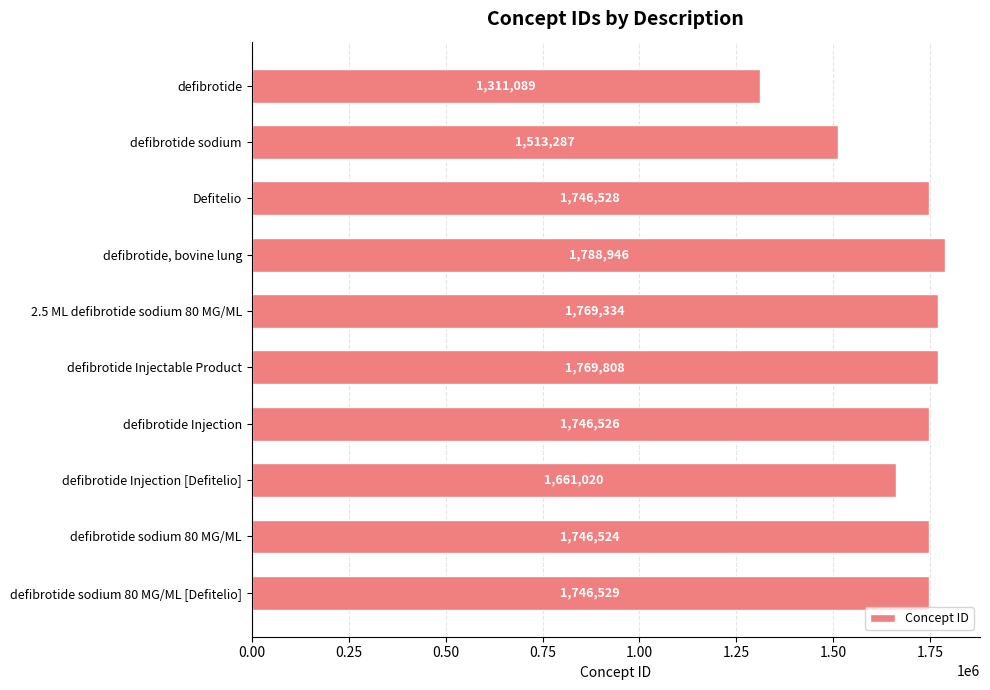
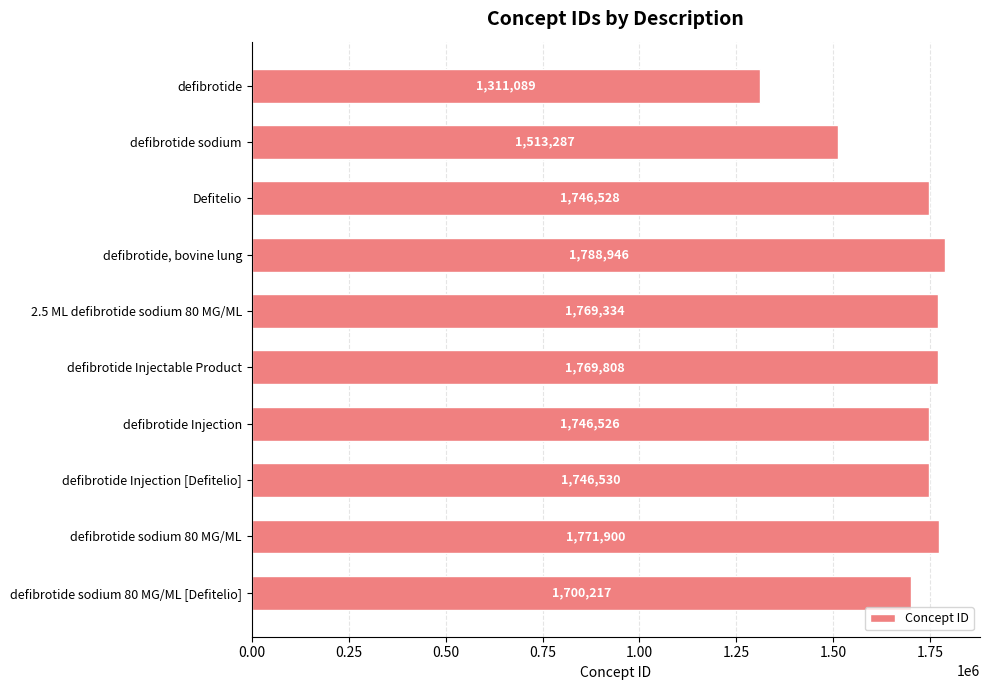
defibrotide Injection [Defitelio]: 1,661,020 -> 1,746,530
defibrotide sodium 80 MG/ML: 1,746,524 -> 1,771,900
defibrotide sodium 80 MG/ML [Defitelio]: 1,746,529 -> 1,700,217
